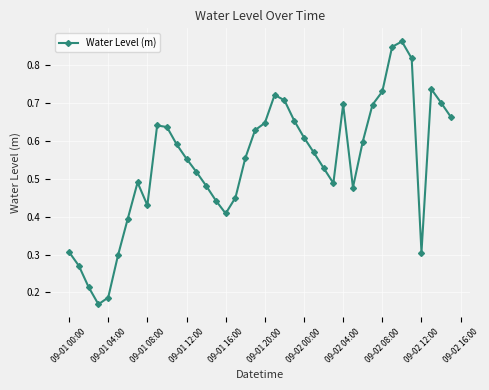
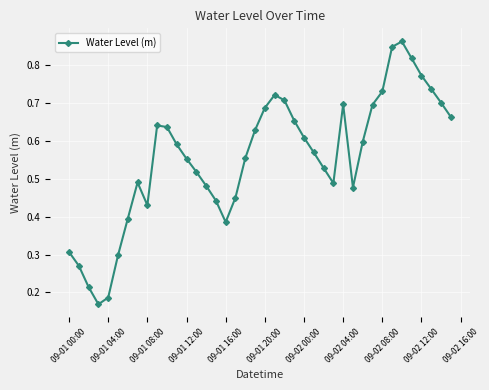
09-01 16:00: 0.41 -> 0.39
09-01 20:00: 0.65 -> 0.69
09-02 12:00: 0.31 -> 0.77
